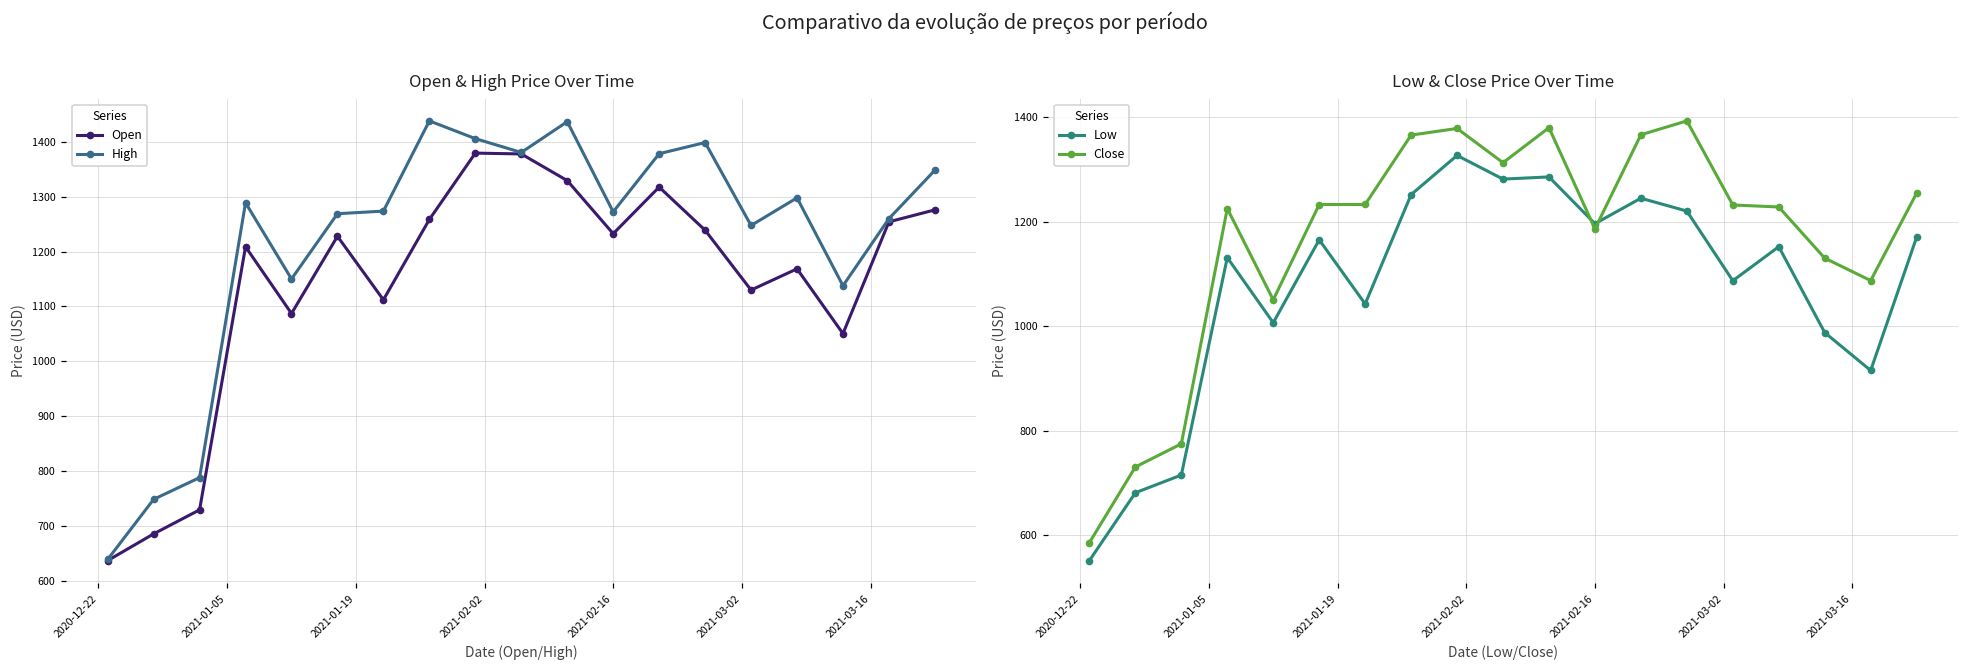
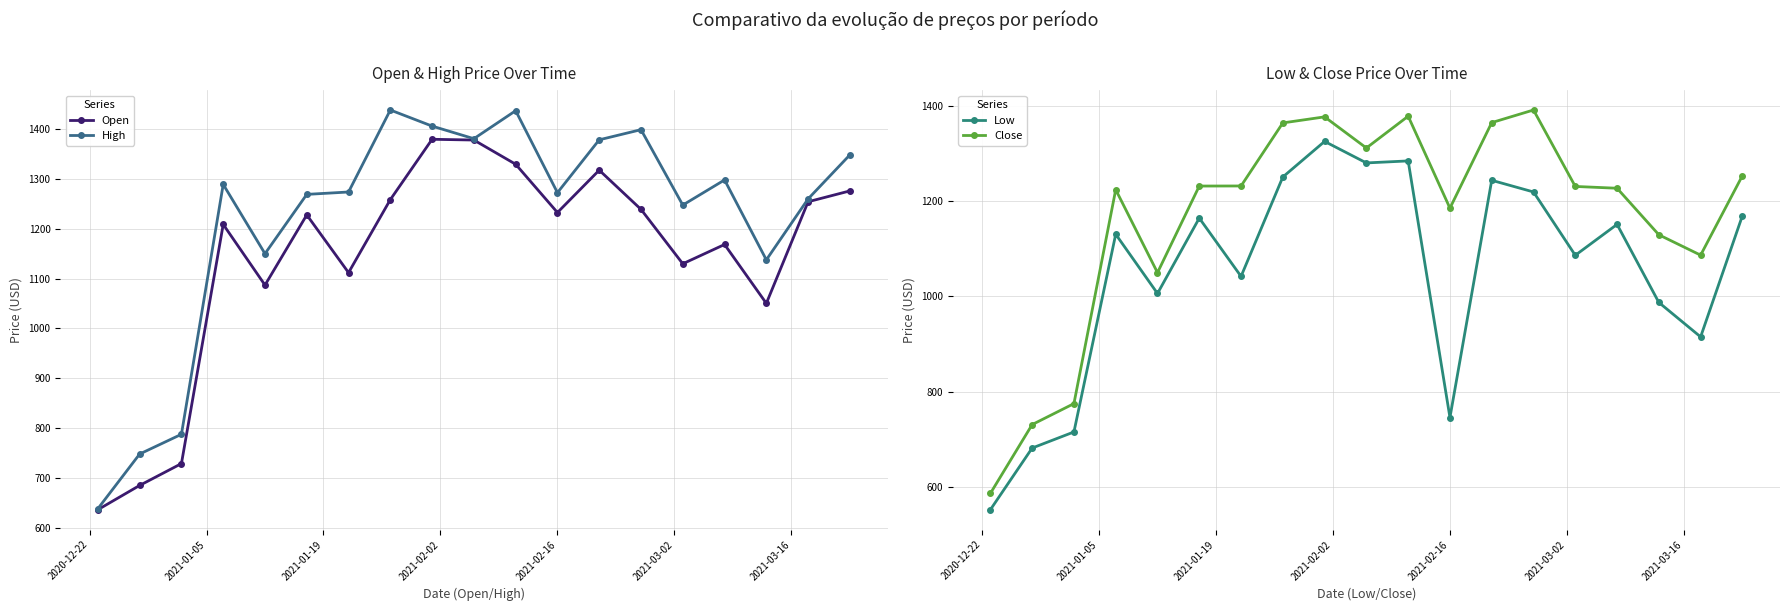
Low & Close Price Over Time, Low, 2021-02-16: 1200 -> 750
